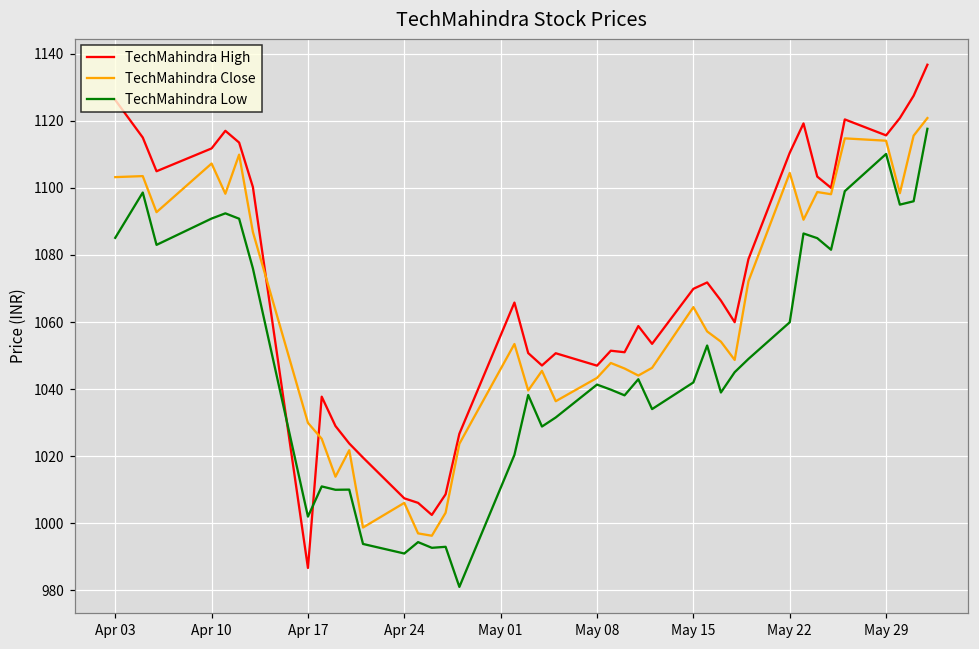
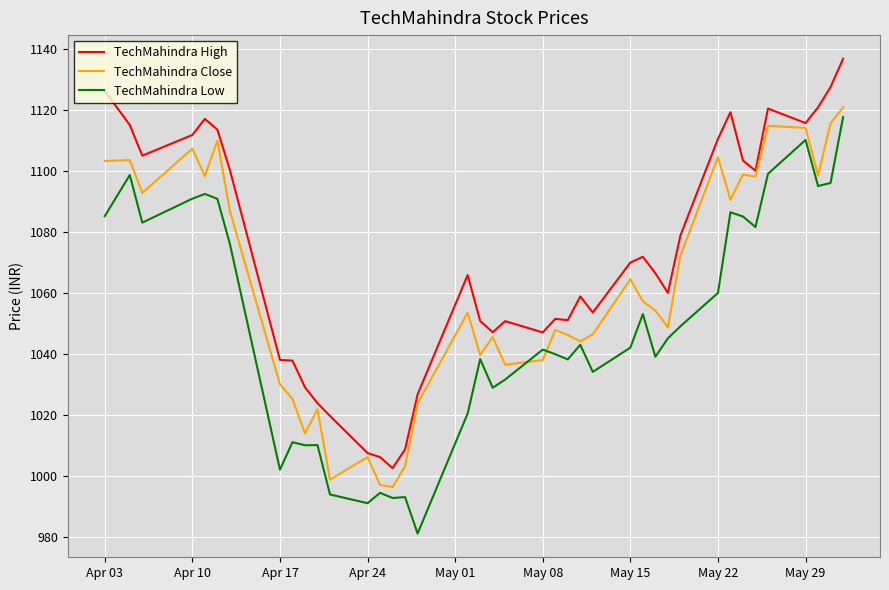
TechMahindra High, Apr 17: 987 -> 1038
TechMahindra Close, May 08: 1043 -> 1038
